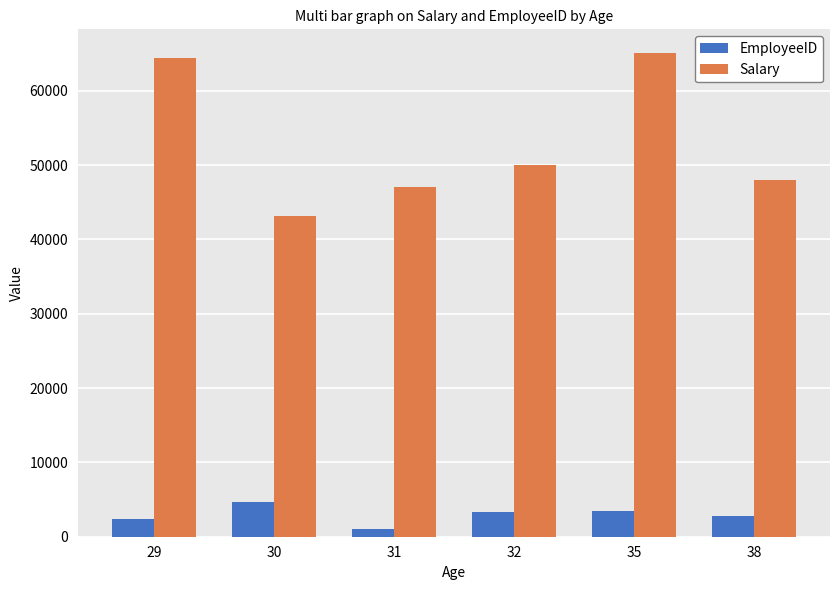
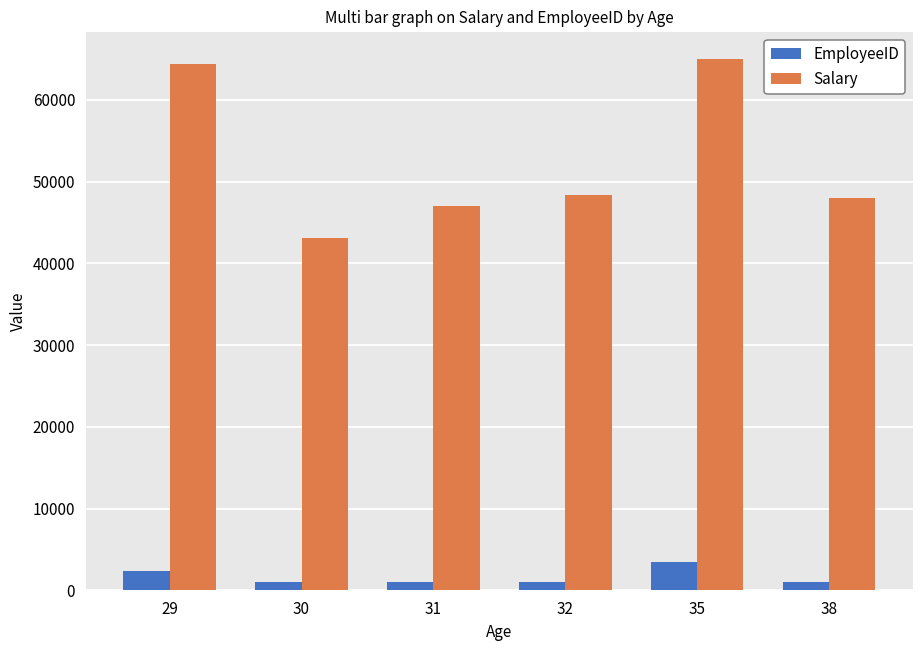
EmployeeID, 30: 5000 -> 1000
EmployeeID, 32: 3000 -> 1000
Salary, 32: 50000 -> 48000
EmployeeID, 38: 3000 -> 1000
